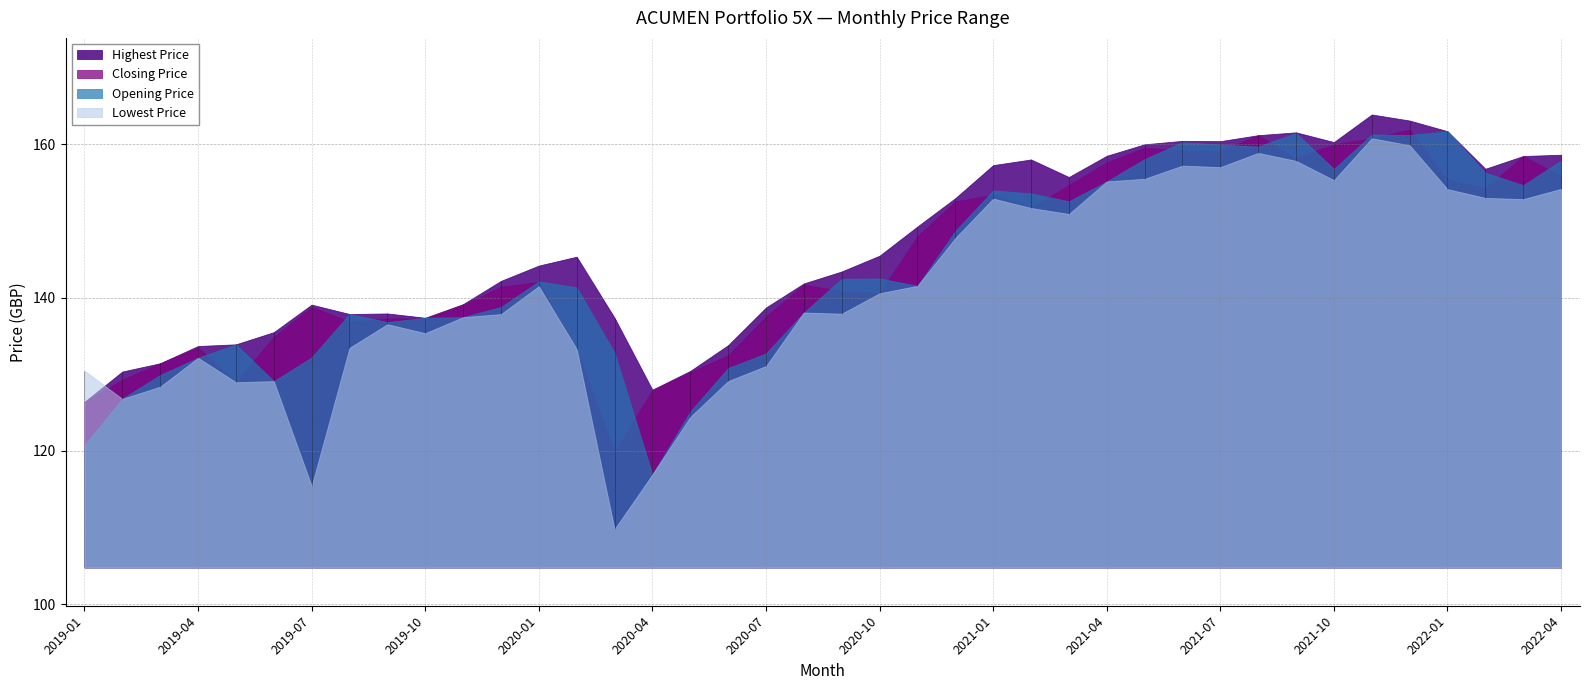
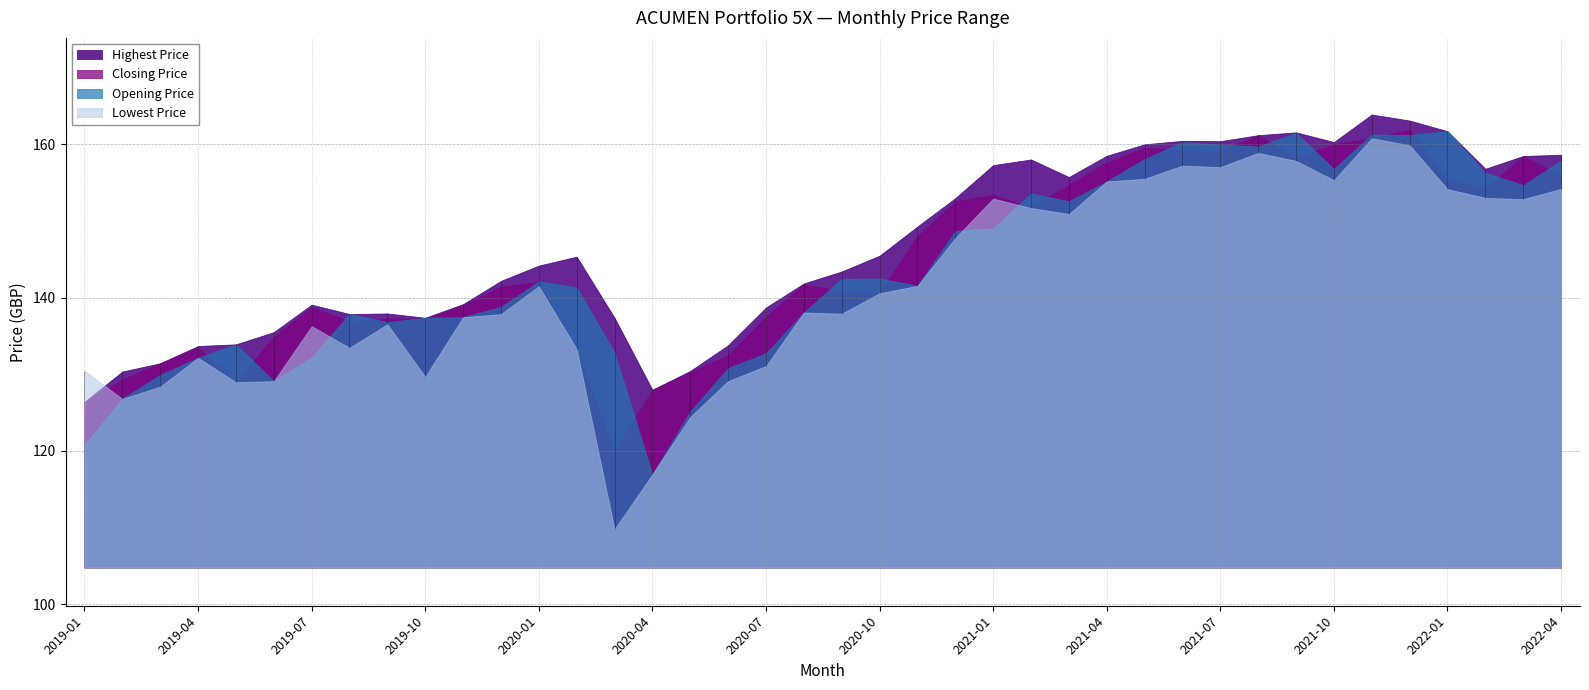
Lowest Price, 2019-07: 115 -> 136
Lowest Price, 2019-10: 135 -> 130
Opening Price, 2021-01: 154 -> 149
